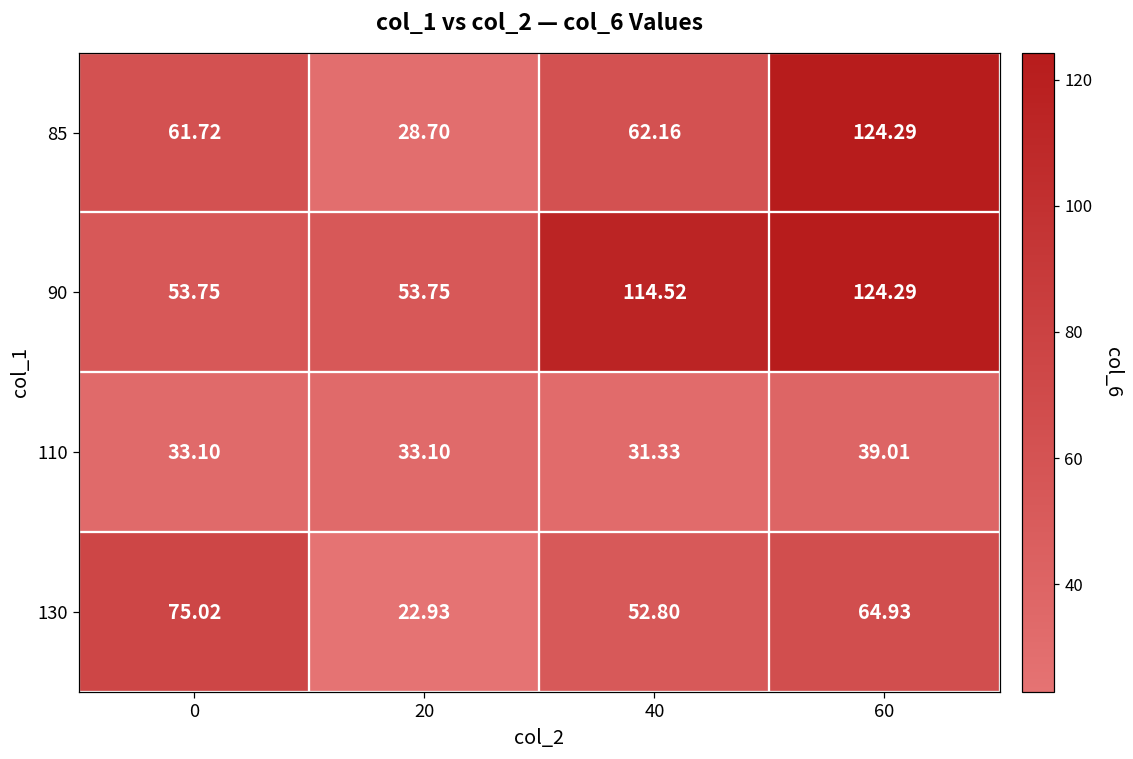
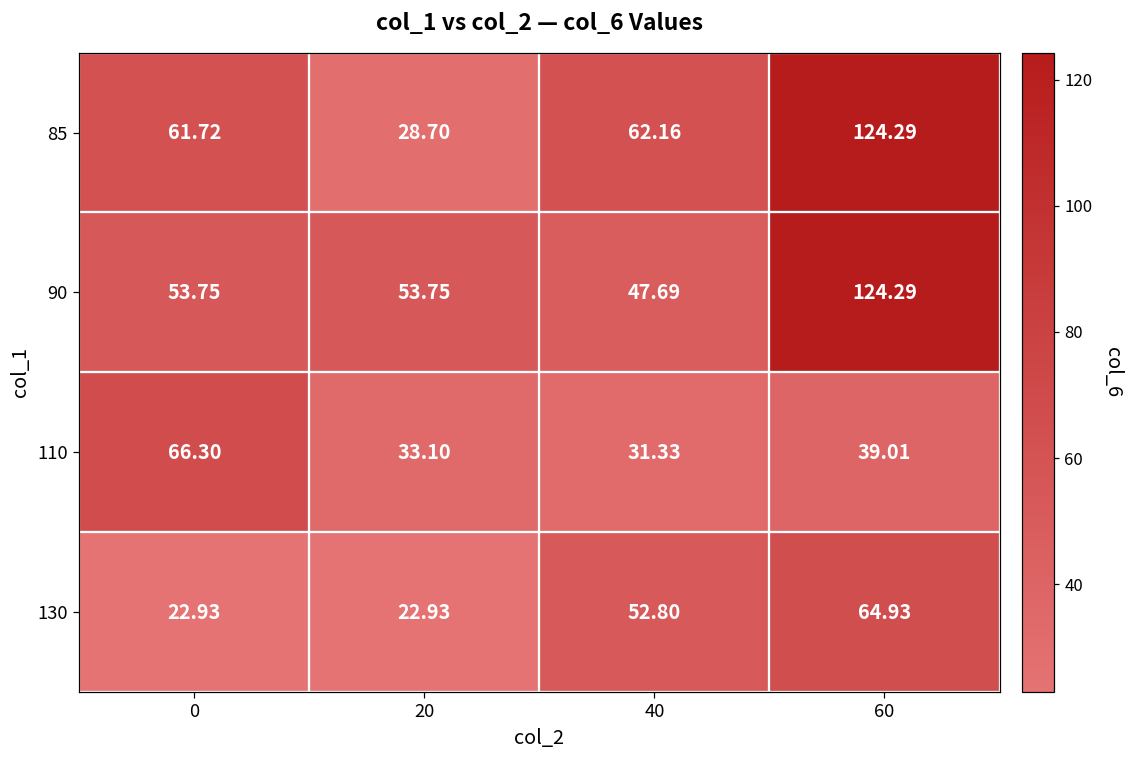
90, 40: 114.52 -> 47.69
110, 0: 33.10 -> 66.30
130, 0: 75.02 -> 22.93
